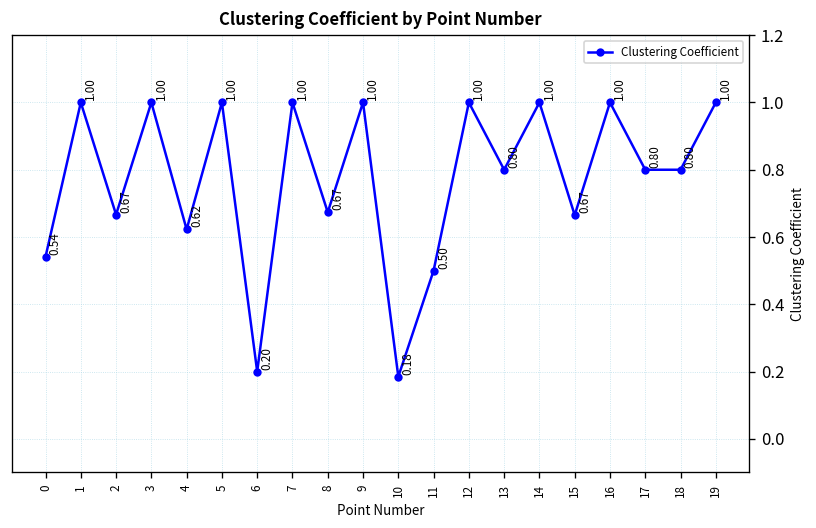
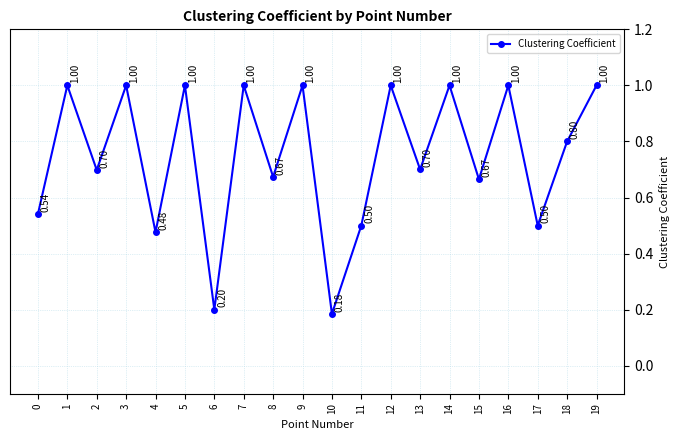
2: 0.67 -> 0.70
4: 0.62 -> 0.48
13: 0.80 -> 0.70
17: 0.80 -> 0.50
